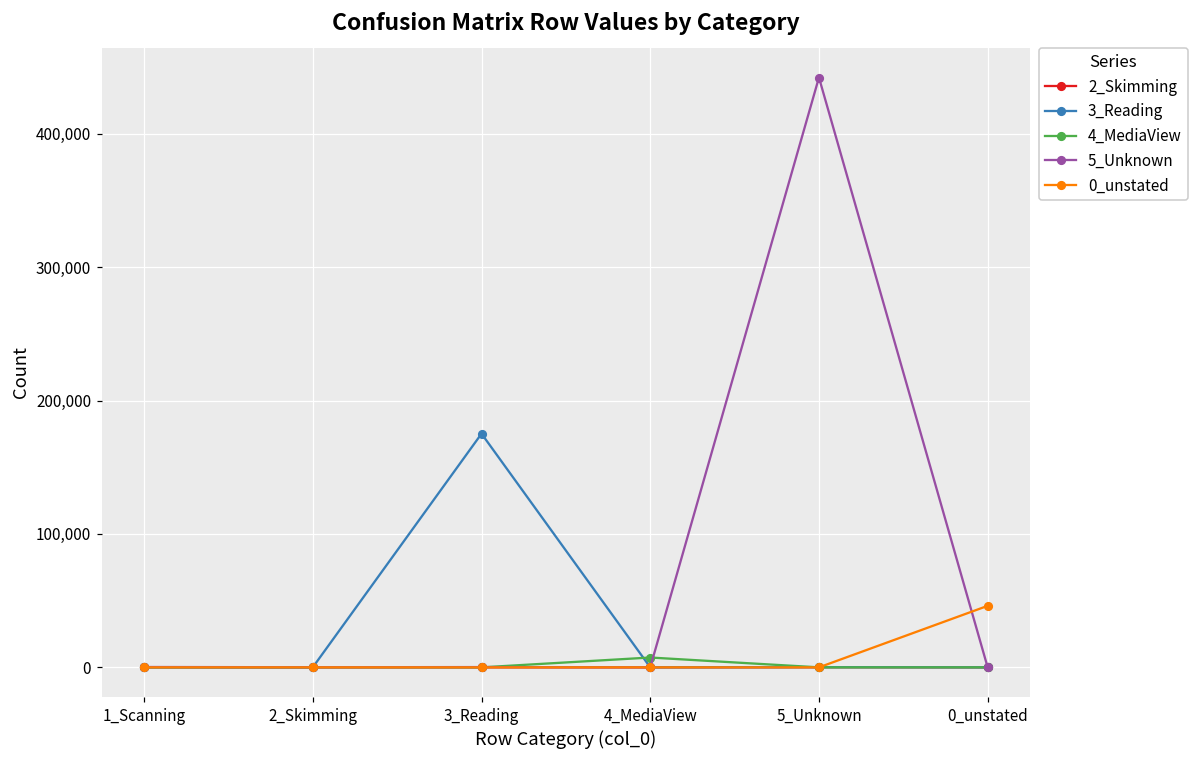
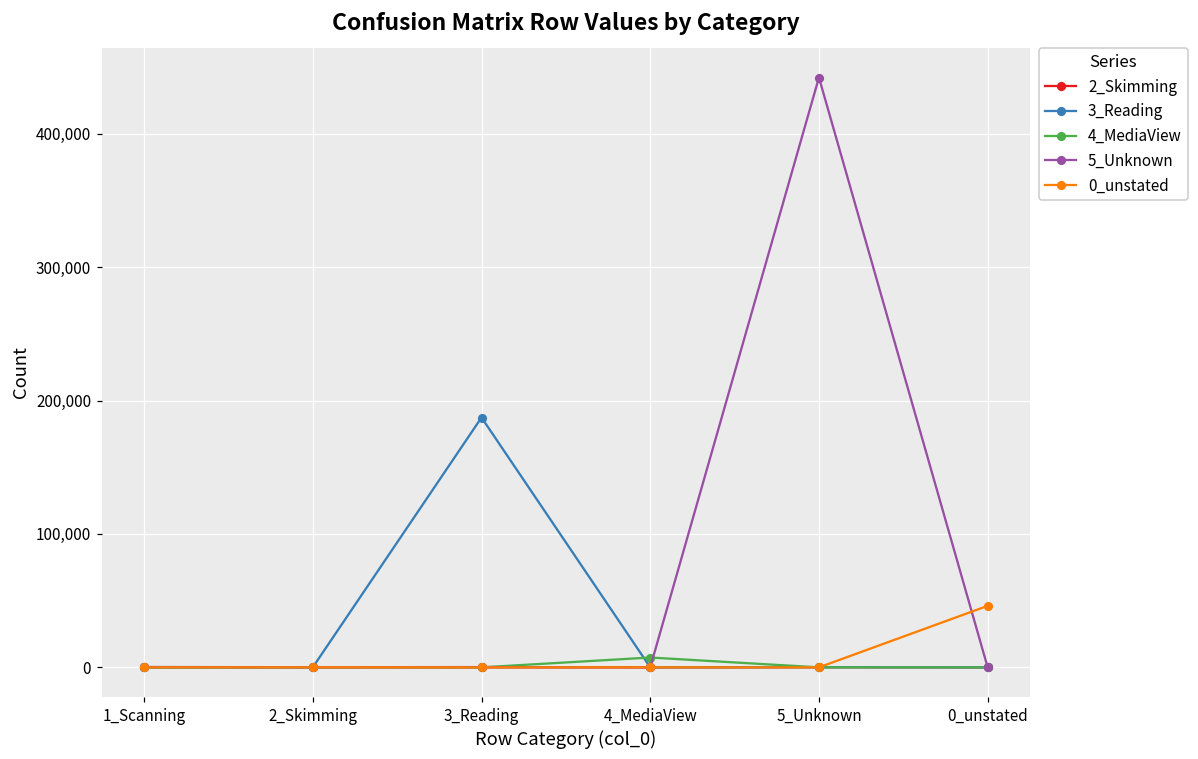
3_Reading, 3_Reading: 175,000 -> 187,000
